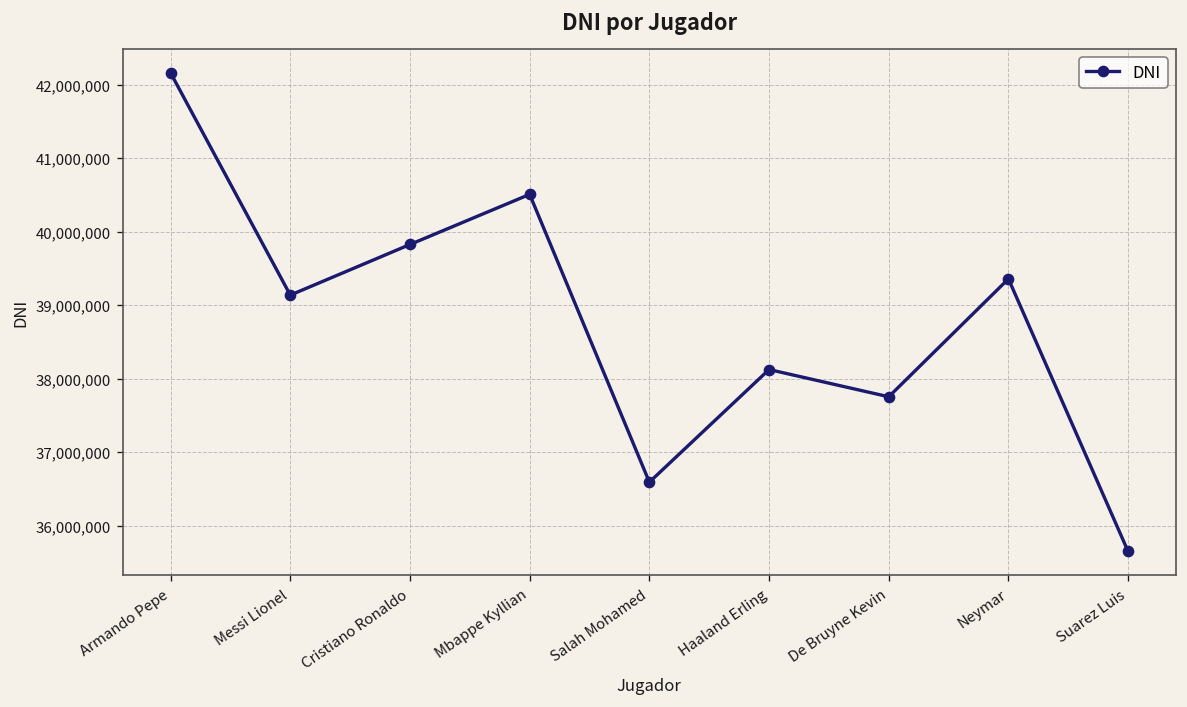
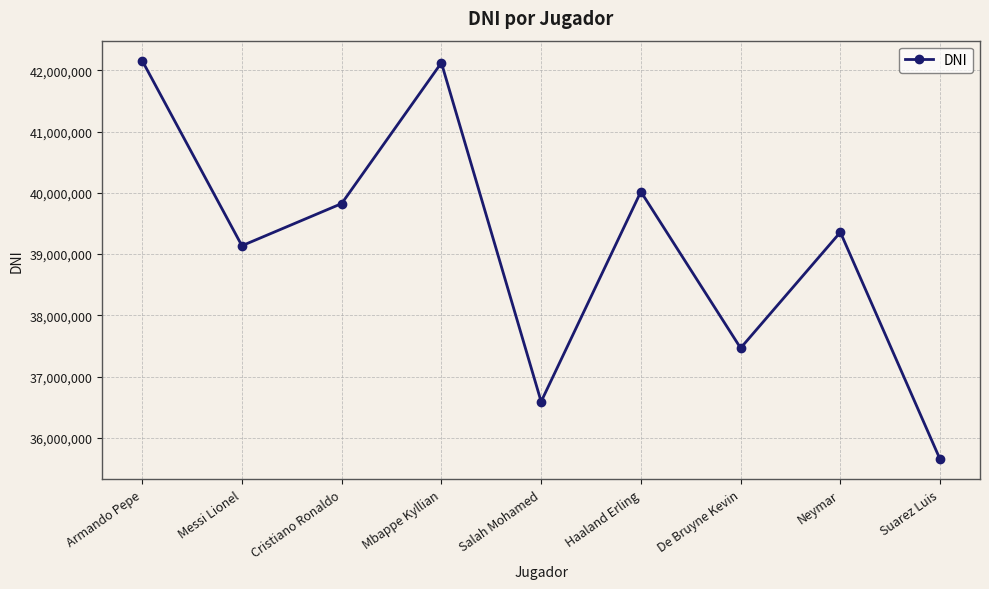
Mbappe Kyllian: 40,500,000 -> 42,100,000
Haaland Erling: 38,100,000 -> 40,000,000
De Bruyne Kevin: 37,800,000 -> 37,500,000
